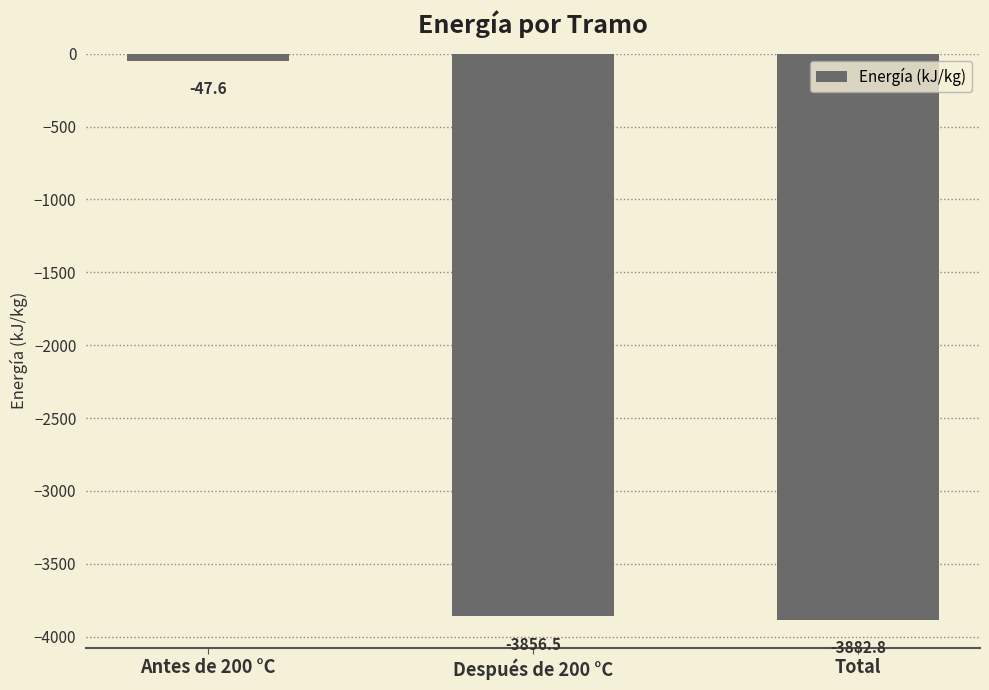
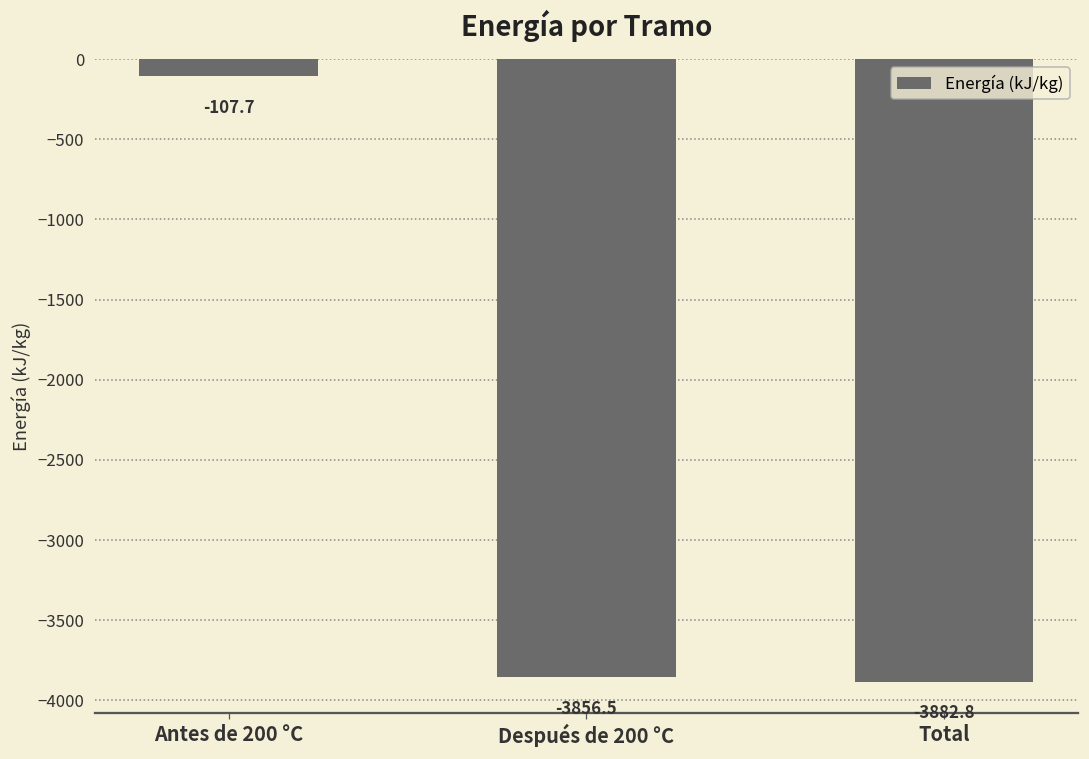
Antes de 200 °C: -47.6 -> -107.7
